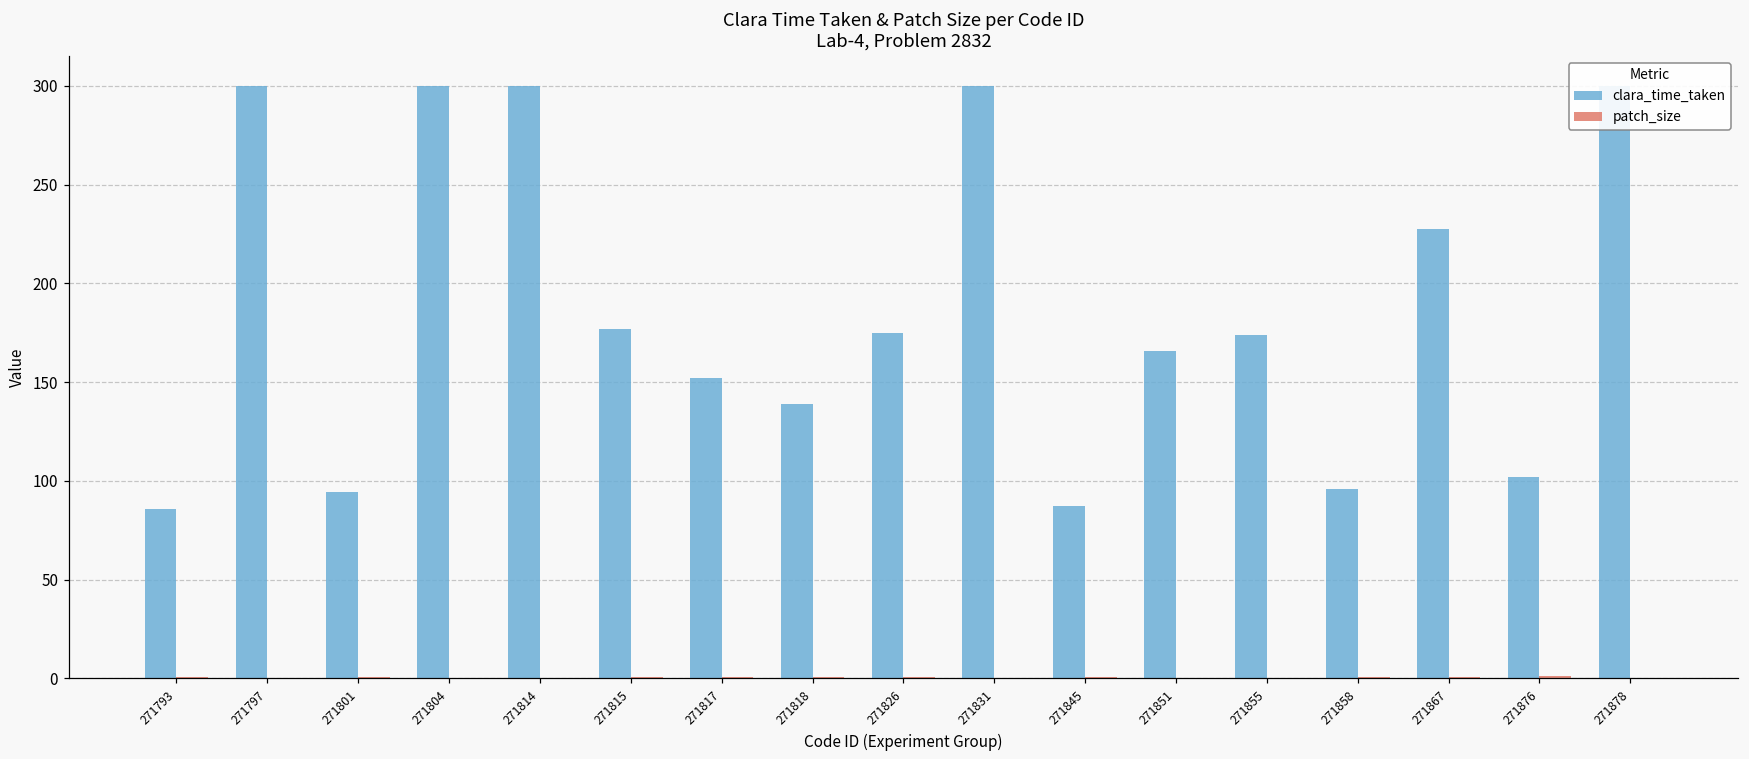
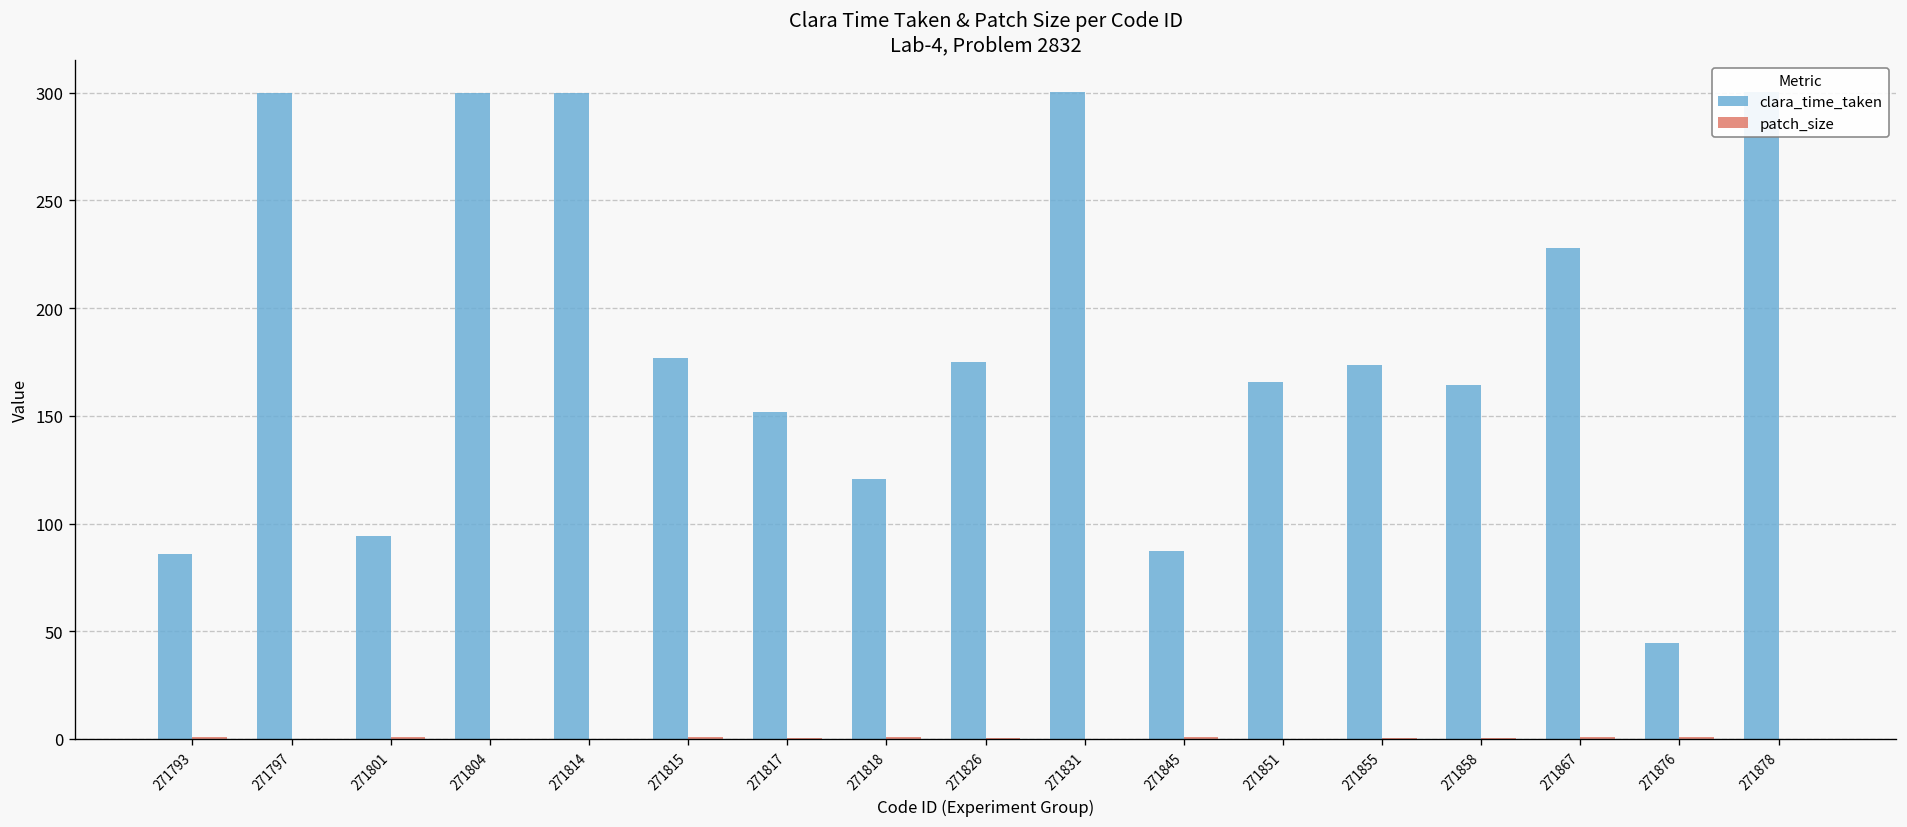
clara_time_taken, 271818: 139 -> 121
clara_time_taken, 271858: 96 -> 164
clara_time_taken, 271876: 102 -> 45
